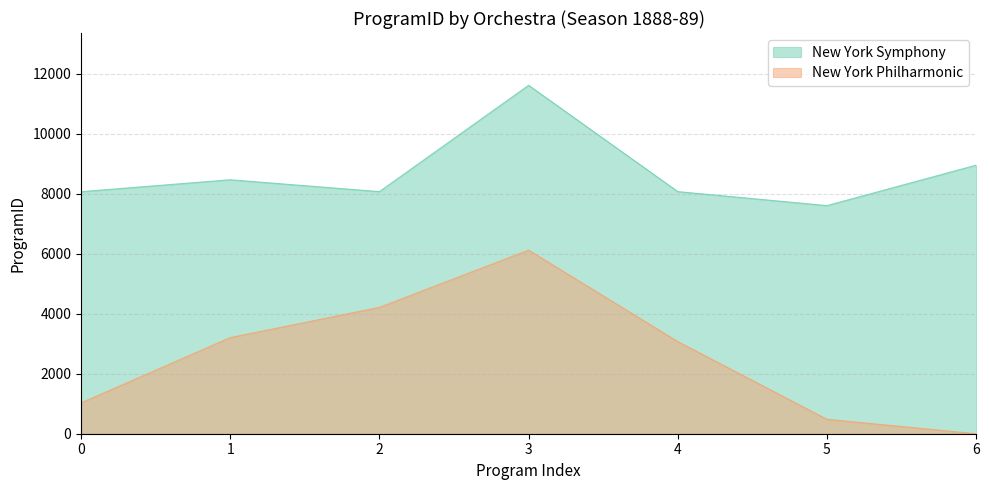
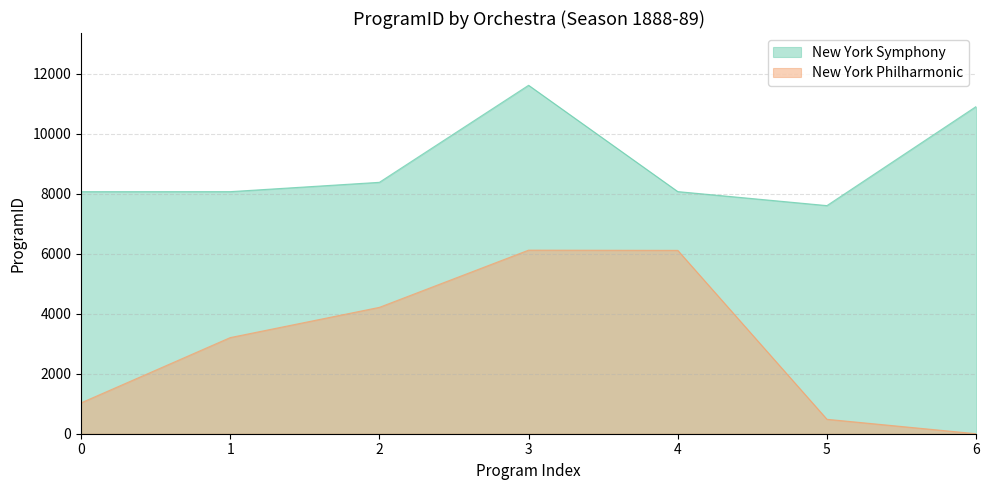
New York Symphony, 1: 8500 -> 8100
New York Symphony, 2: 8100 -> 8400
New York Philharmonic, 4: 3100 -> 6100
New York Symphony, 6: 8900 -> 10900
